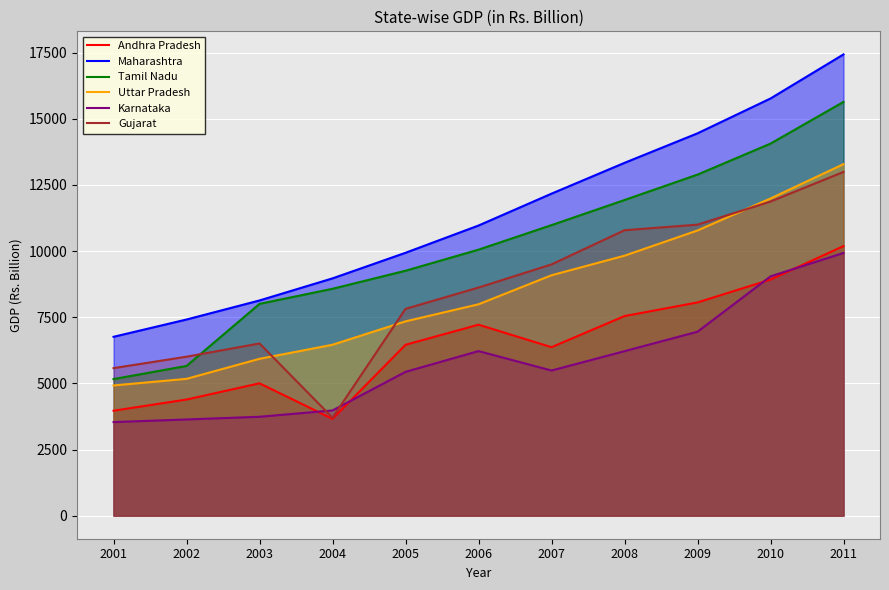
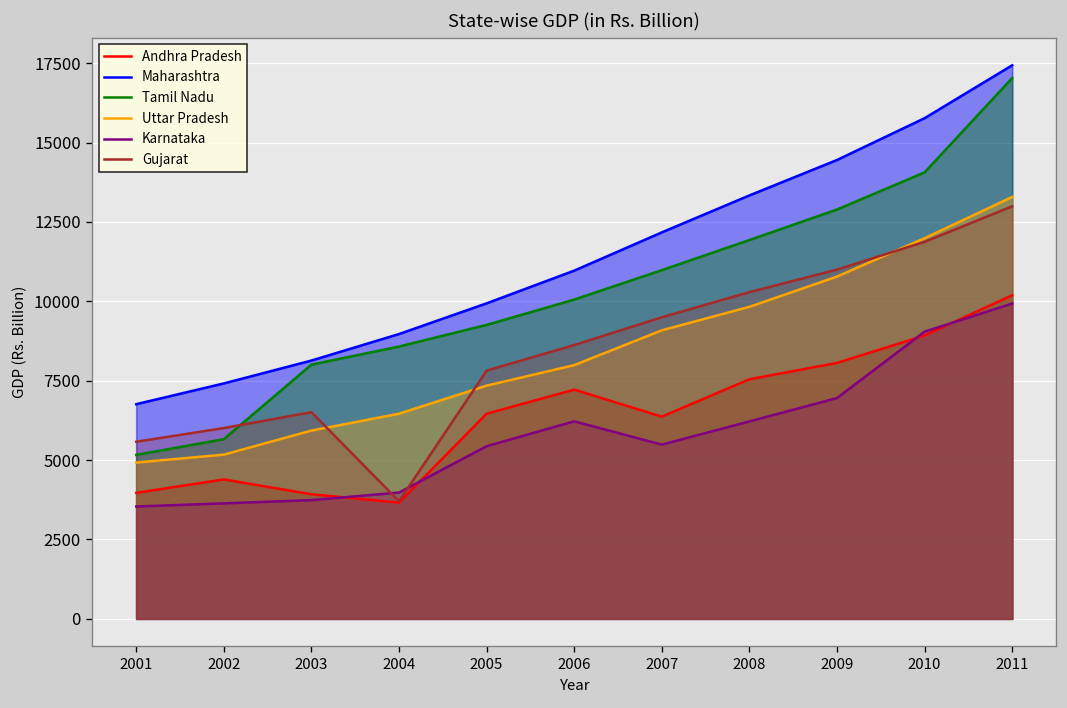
Andhra Pradesh, 2003: 5000 -> 3900
Gujarat, 2008: 10800 -> 10300
Tamil Nadu, 2011: 15600 -> 17000
